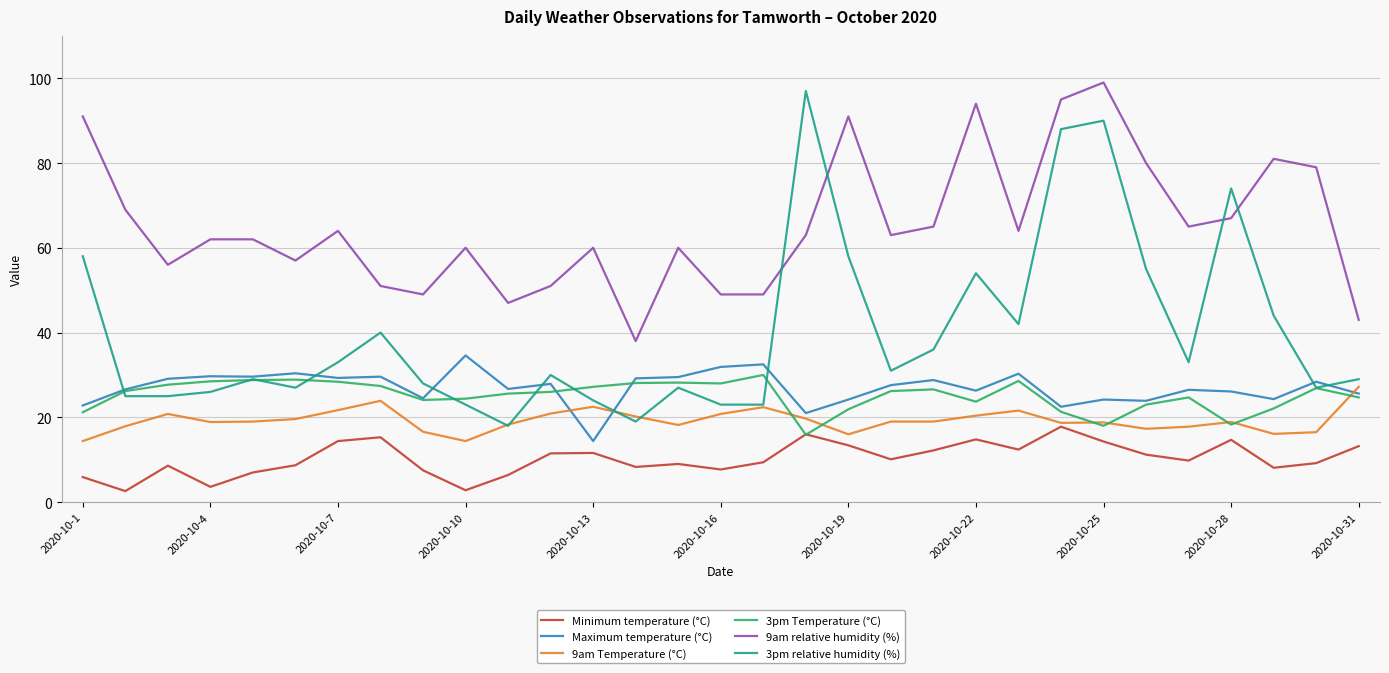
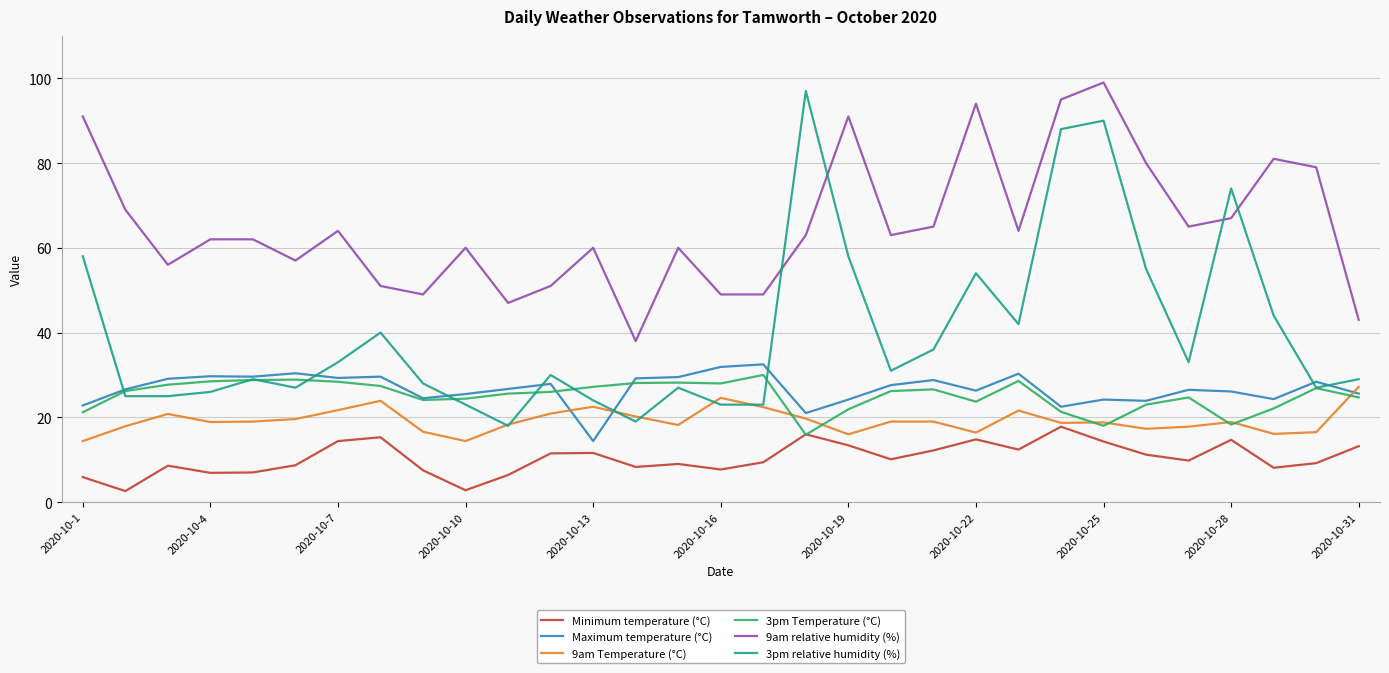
Minimum temperature (°C), 2020-10-4: 4 -> 7
Maximum temperature (°C), 2020-10-10: 35 -> 26
9am Temperature (°C), 2020-10-16: 21 -> 25
9am Temperature (°C), 2020-10-22: 20 -> 16
